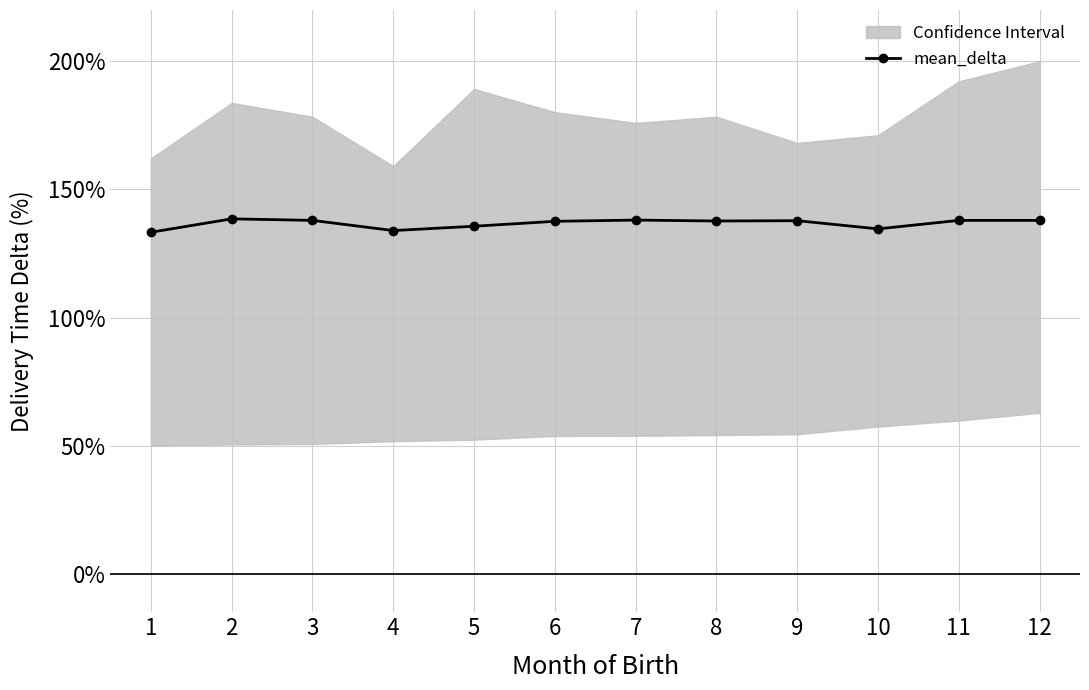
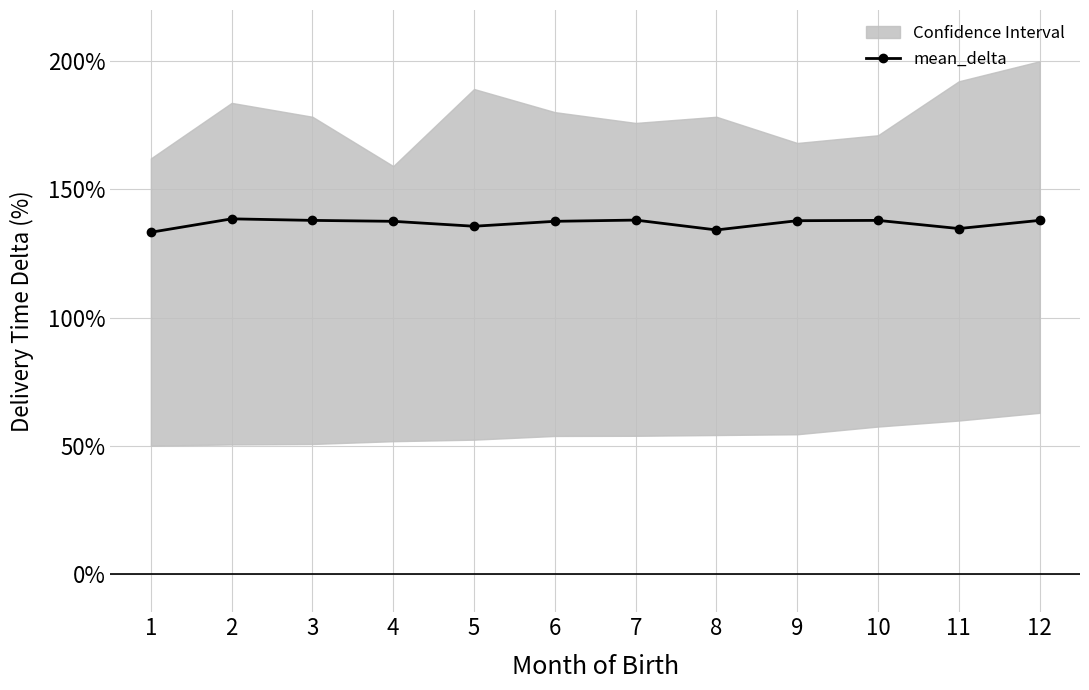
mean_delta, 4: 134% -> 138%
mean_delta, 8: 138% -> 134%
mean_delta, 10: 135% -> 138%
mean_delta, 11: 138% -> 135%
